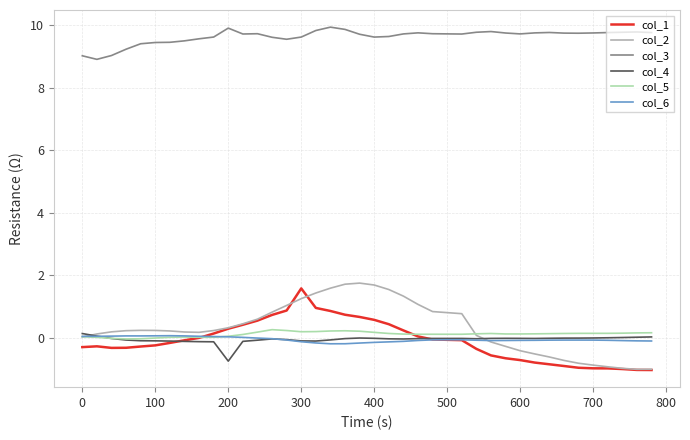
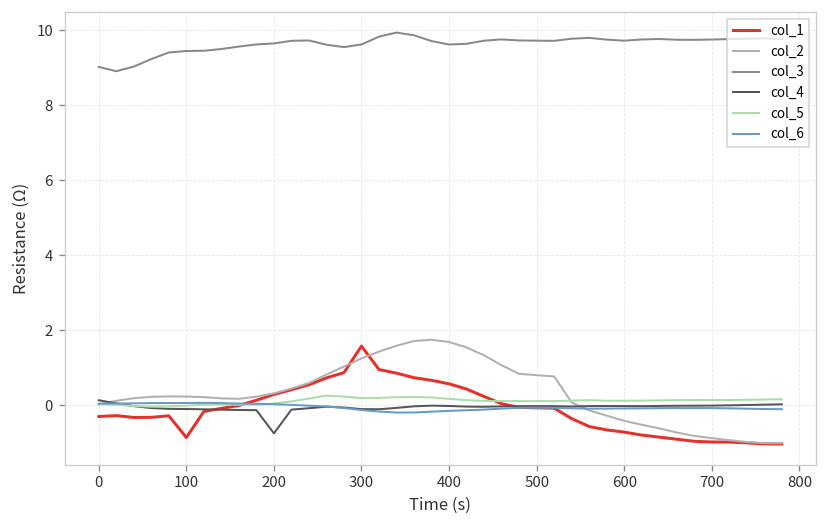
col_1, 100: -0.2 -> -0.9
col_3, 200: 9.9 -> 9.6
